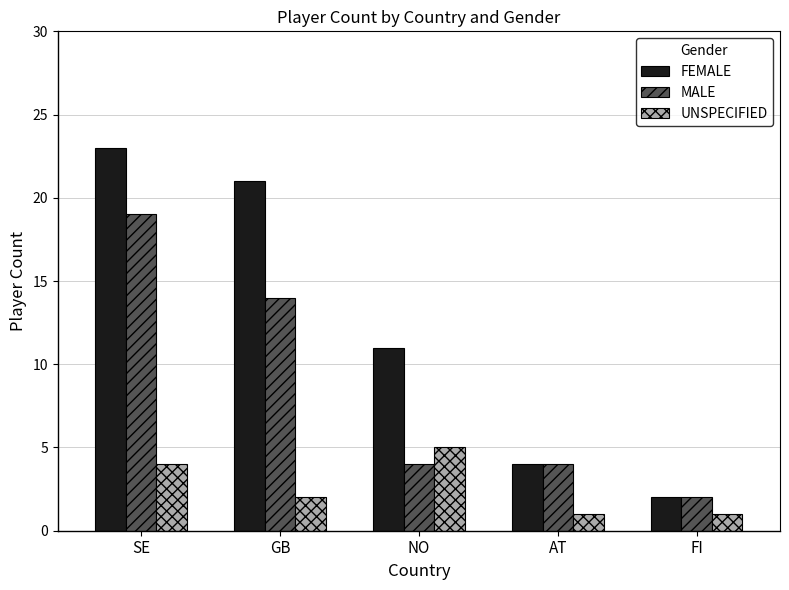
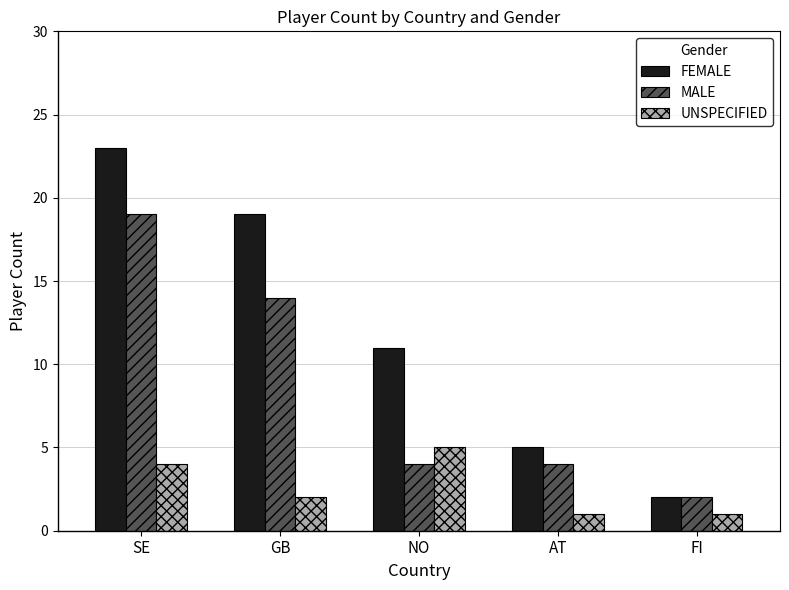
FEMALE, GB: 21 -> 19
FEMALE, AT: 4 -> 5
